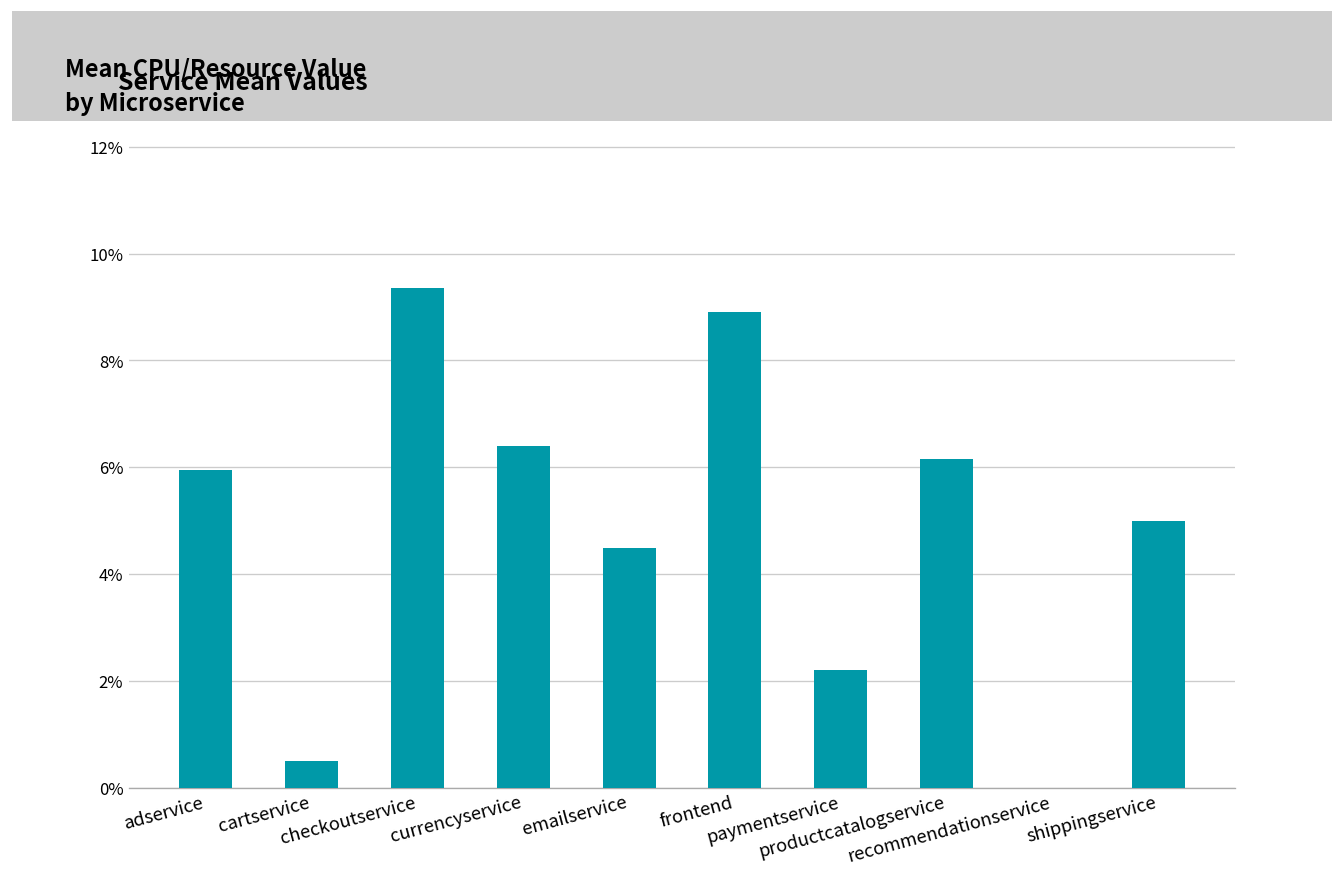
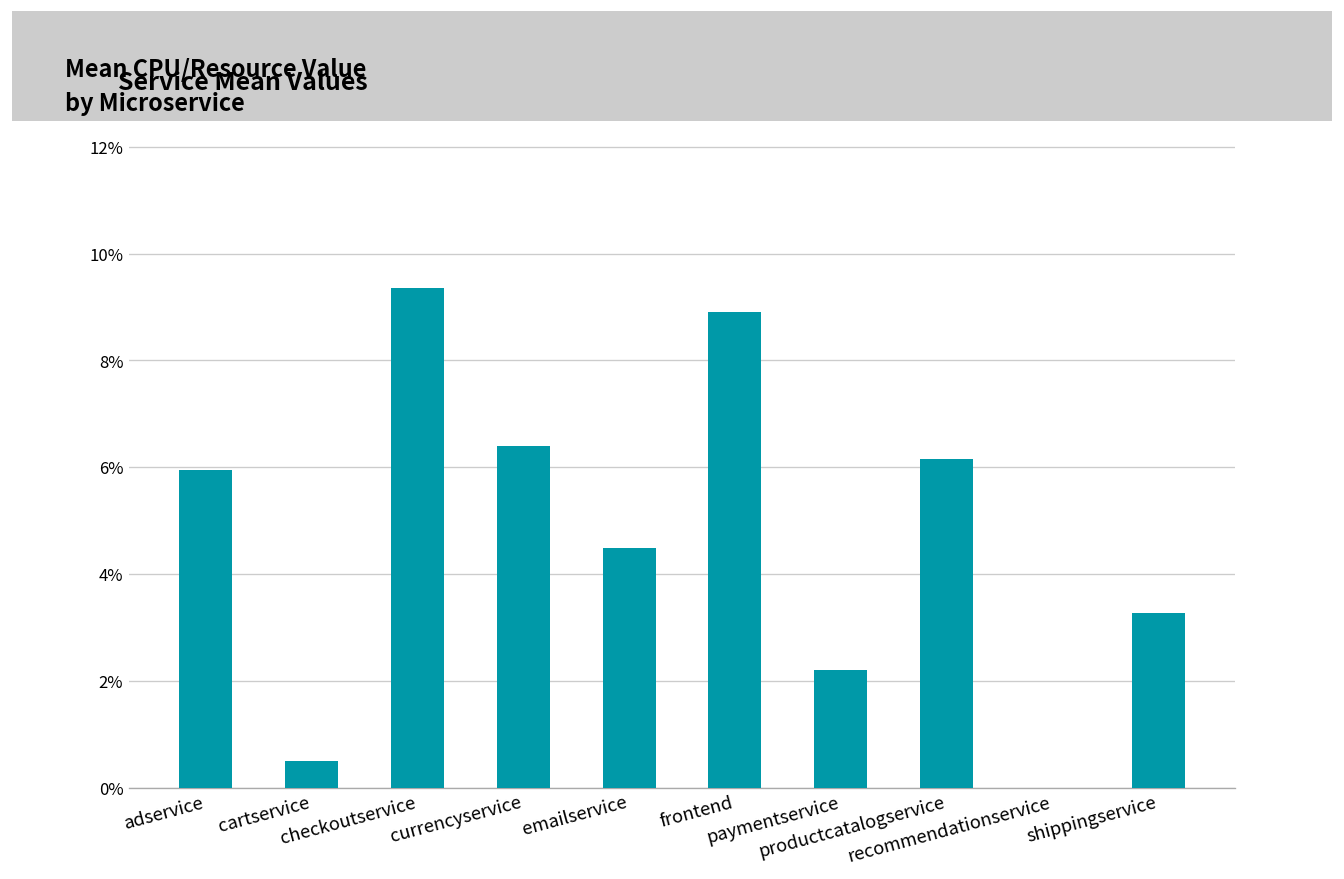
shippingservice: 5.0% -> 3.3%
